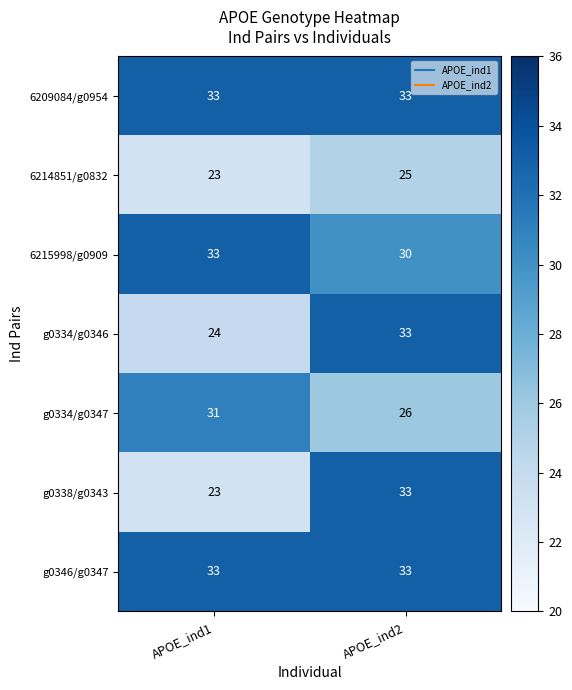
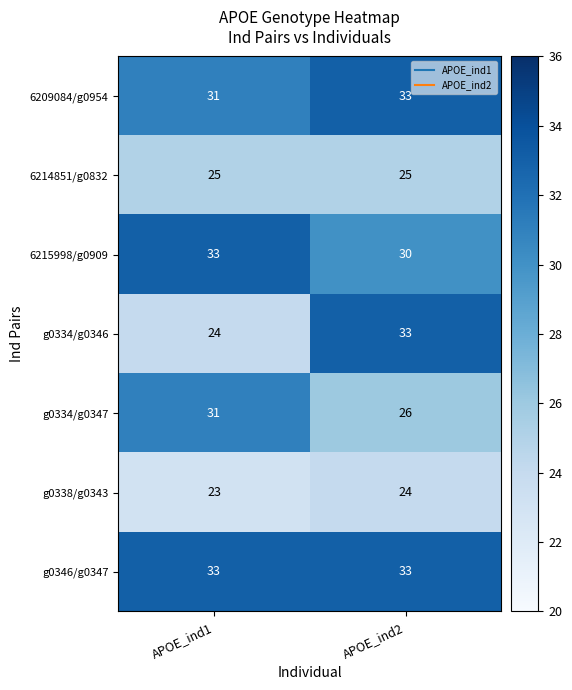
6209084/g0954, APOE_ind1: 33 -> 31
6214851/g0832, APOE_ind1: 23 -> 25
g0338/g0343, APOE_ind2: 33 -> 24
